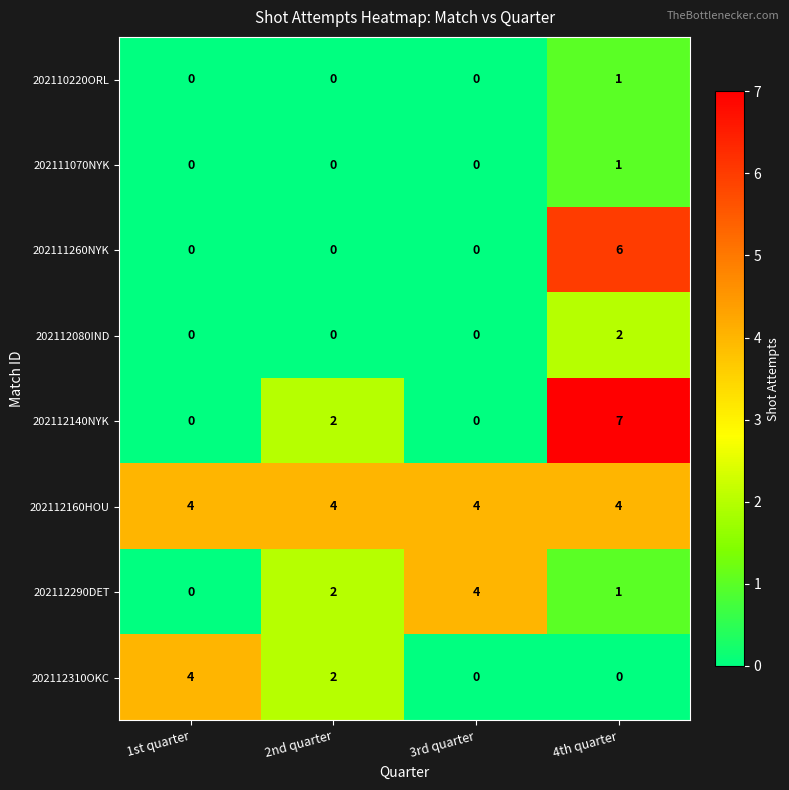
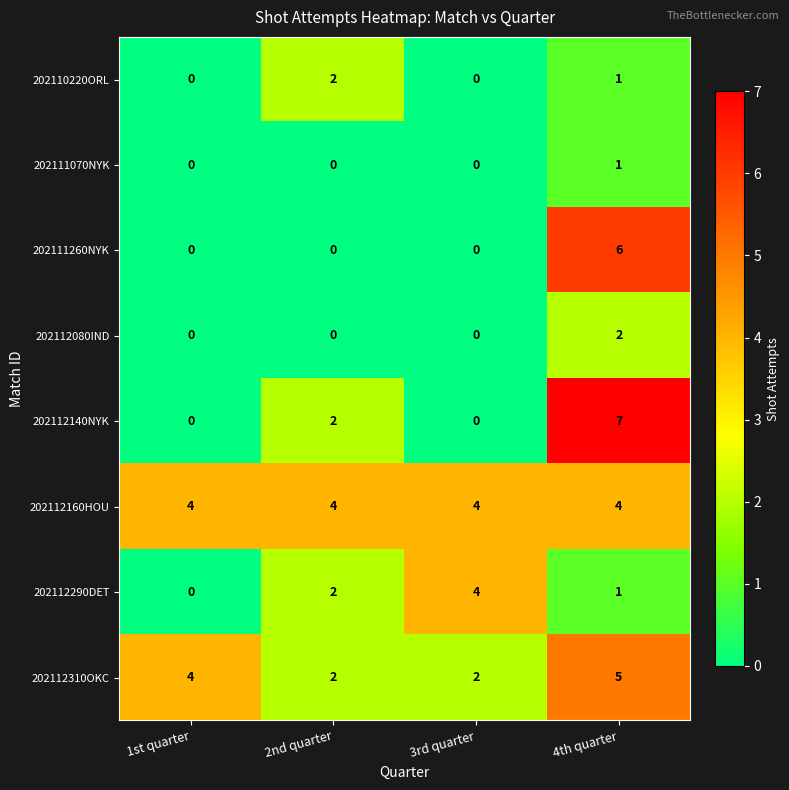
202110220ORL, 2nd quarter: 0 -> 2
202112310OKC, 3rd quarter: 0 -> 2
202112310OKC, 4th quarter: 0 -> 5
